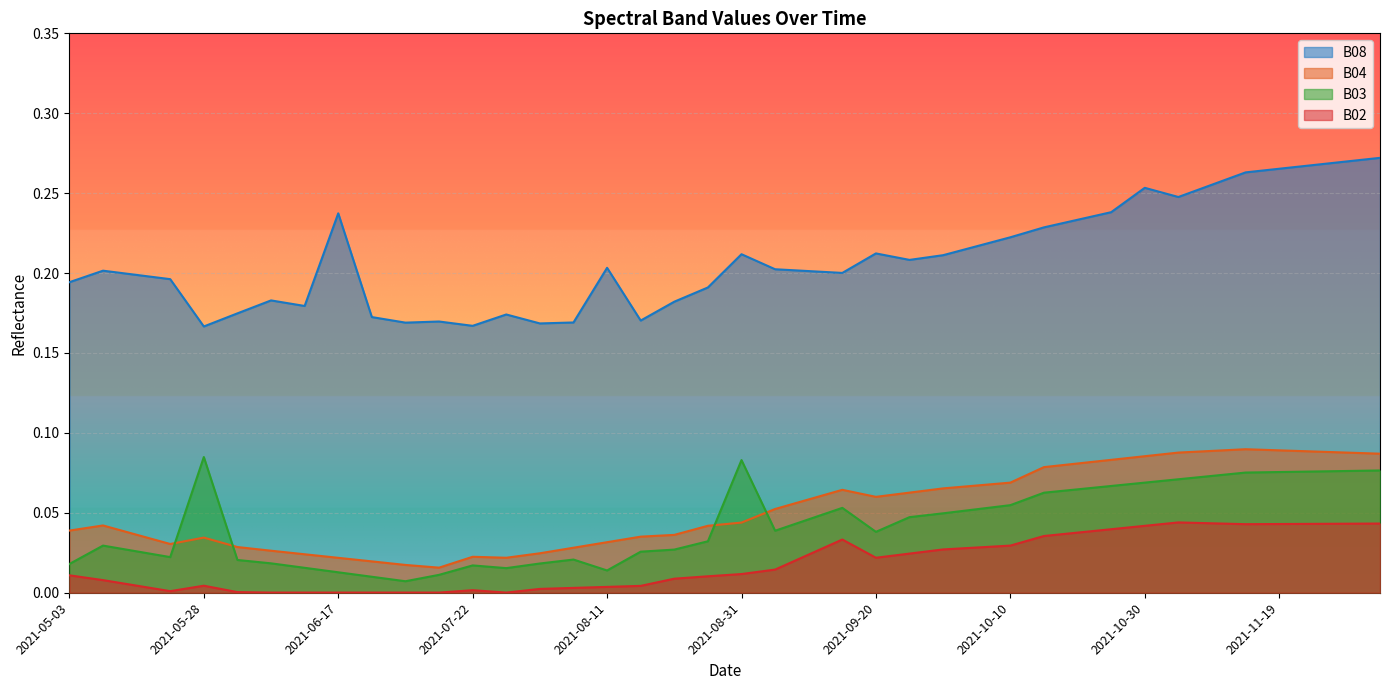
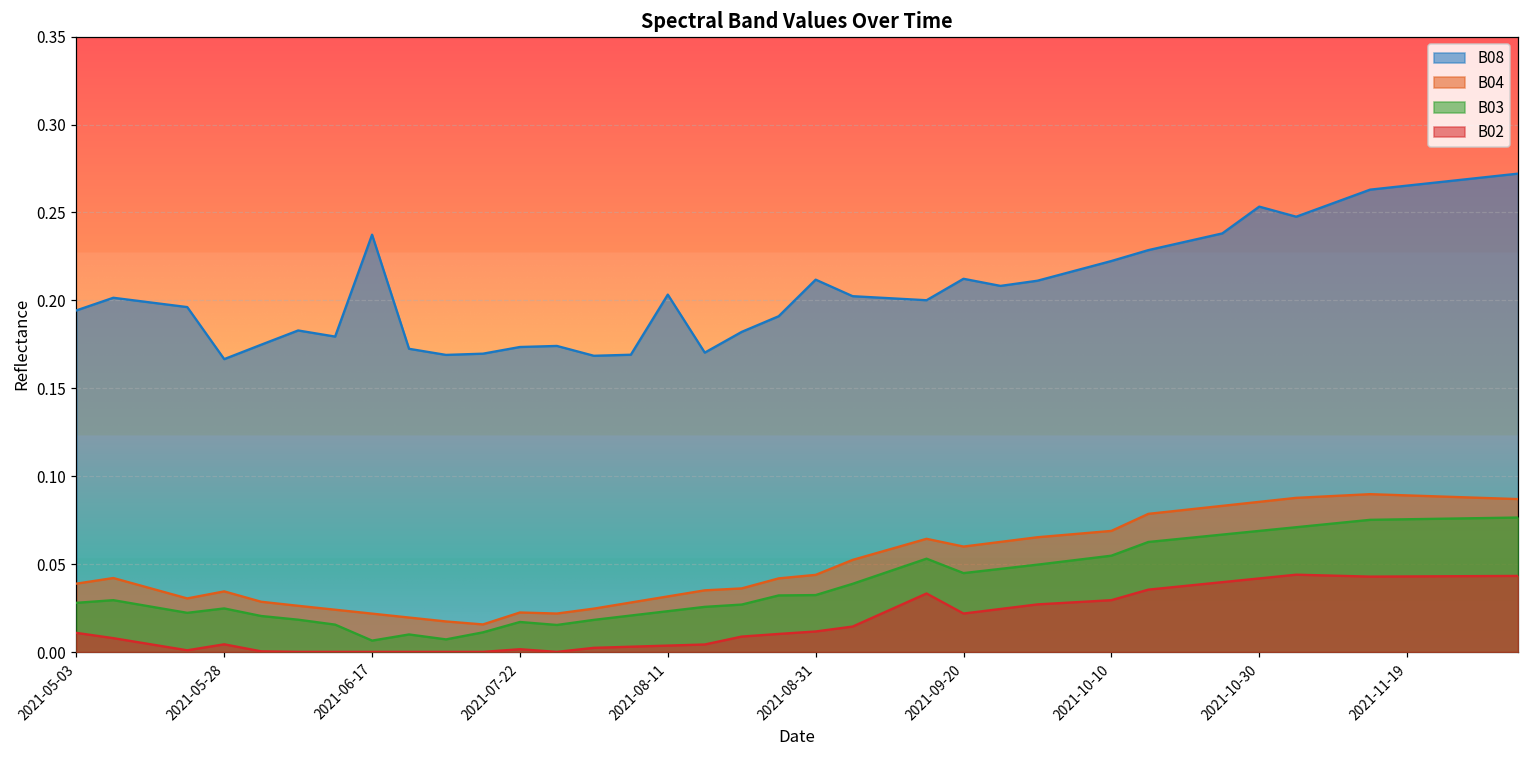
B03, 2021-05-03: 0.018 -> 0.028
B03, 2021-05-28: 0.085 -> 0.025
B03, 2021-06-17: 0.013 -> 0.007
B08, 2021-07-22: 0.167 -> 0.174
B03, 2021-08-11: 0.014 -> 0.023
B03, 2021-08-31: 0.083 -> 0.032
B03, 2021-09-20: 0.038 -> 0.045
